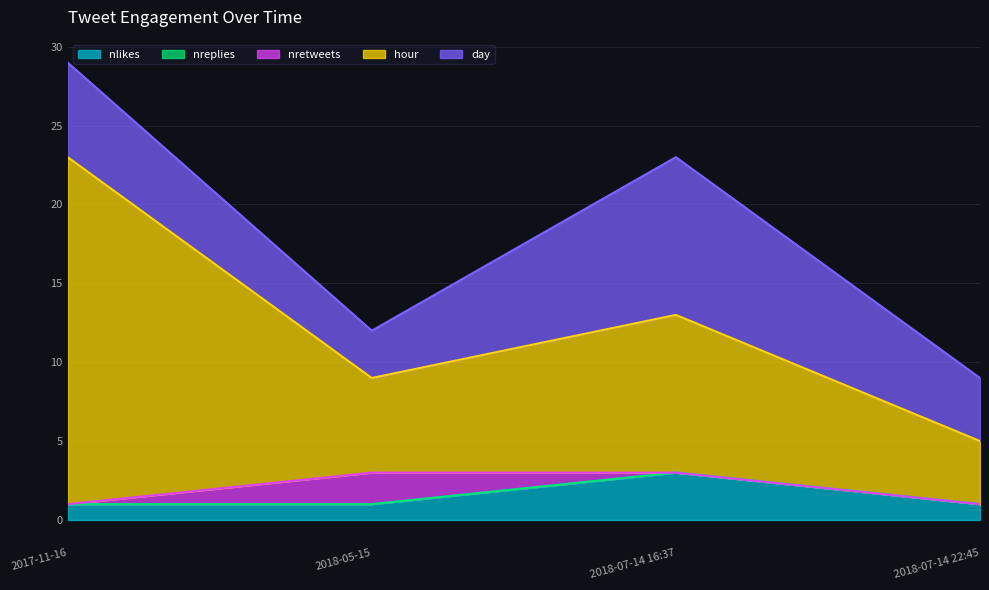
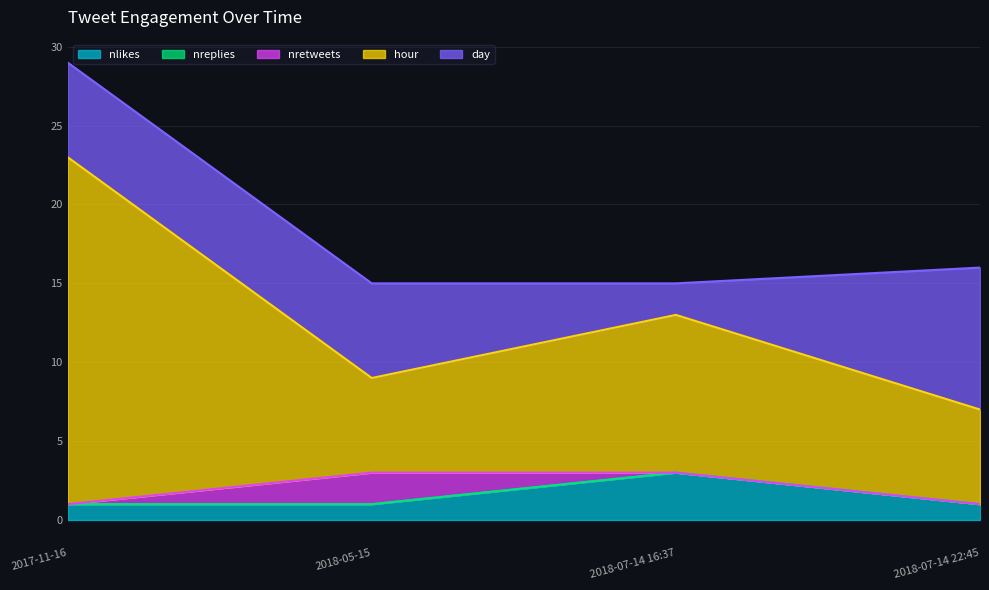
day, 2018-05-15: 3 -> 6
day, 2018-07-14 16:37: 10 -> 2
hour, 2018-07-14 22:45: 4 -> 6
day, 2018-07-14 22:45: 4 -> 9
